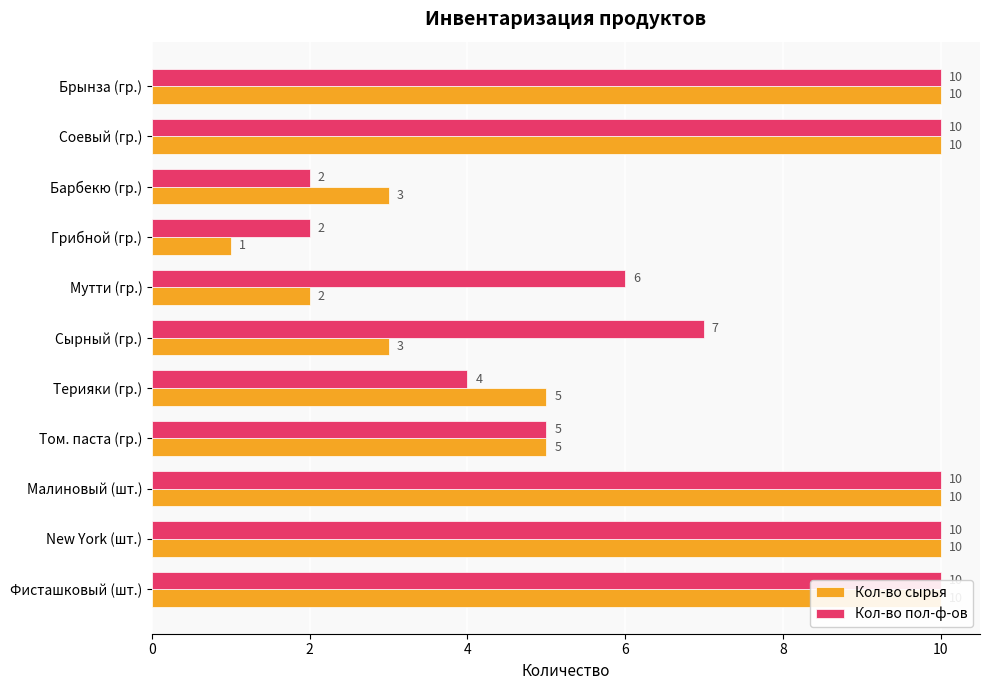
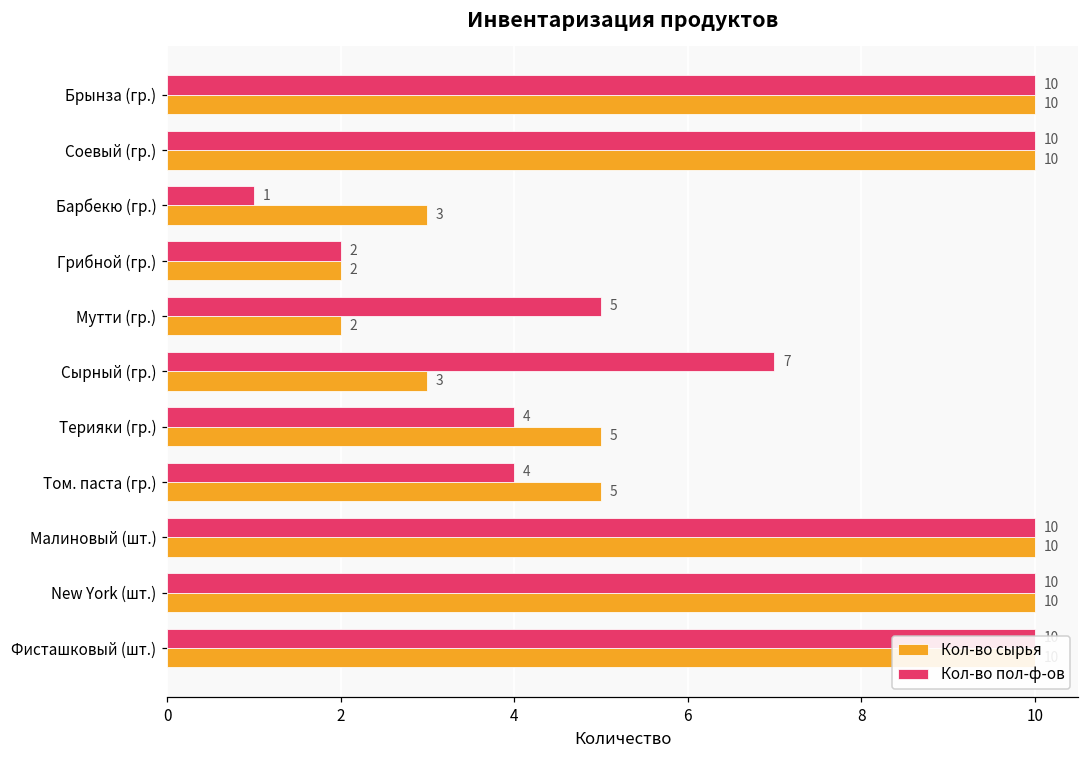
Кол-во пол-ф-ов, Барбекю (гр.): 2 -> 1
Кол-во сырья, Грибной (гр.): 1 -> 2
Кол-во пол-ф-ов, Мутти (гр.): 6 -> 5
Кол-во пол-ф-ов, Том. паста (гр.): 5 -> 4
